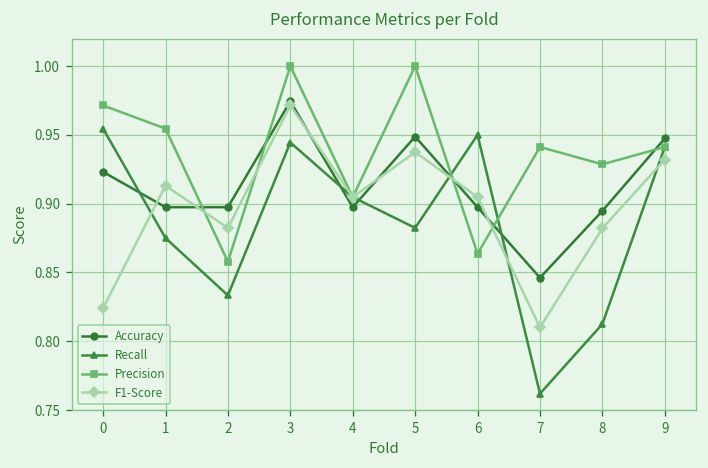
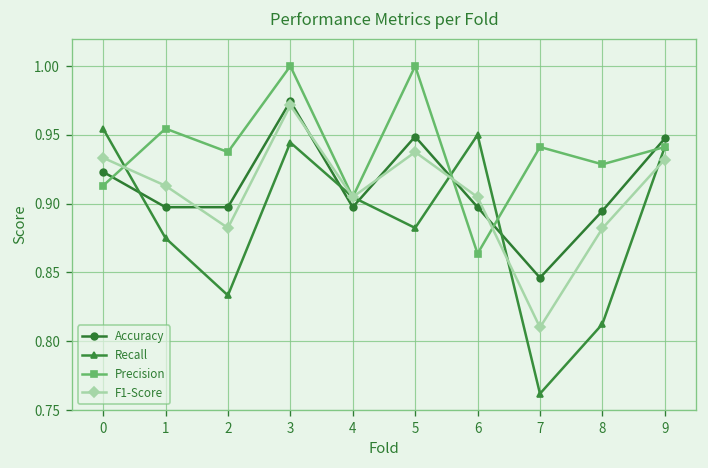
Precision, 0: 0.971 -> 0.913
F1-Score, 0: 0.824 -> 0.933
Precision, 2: 0.858 -> 0.938
